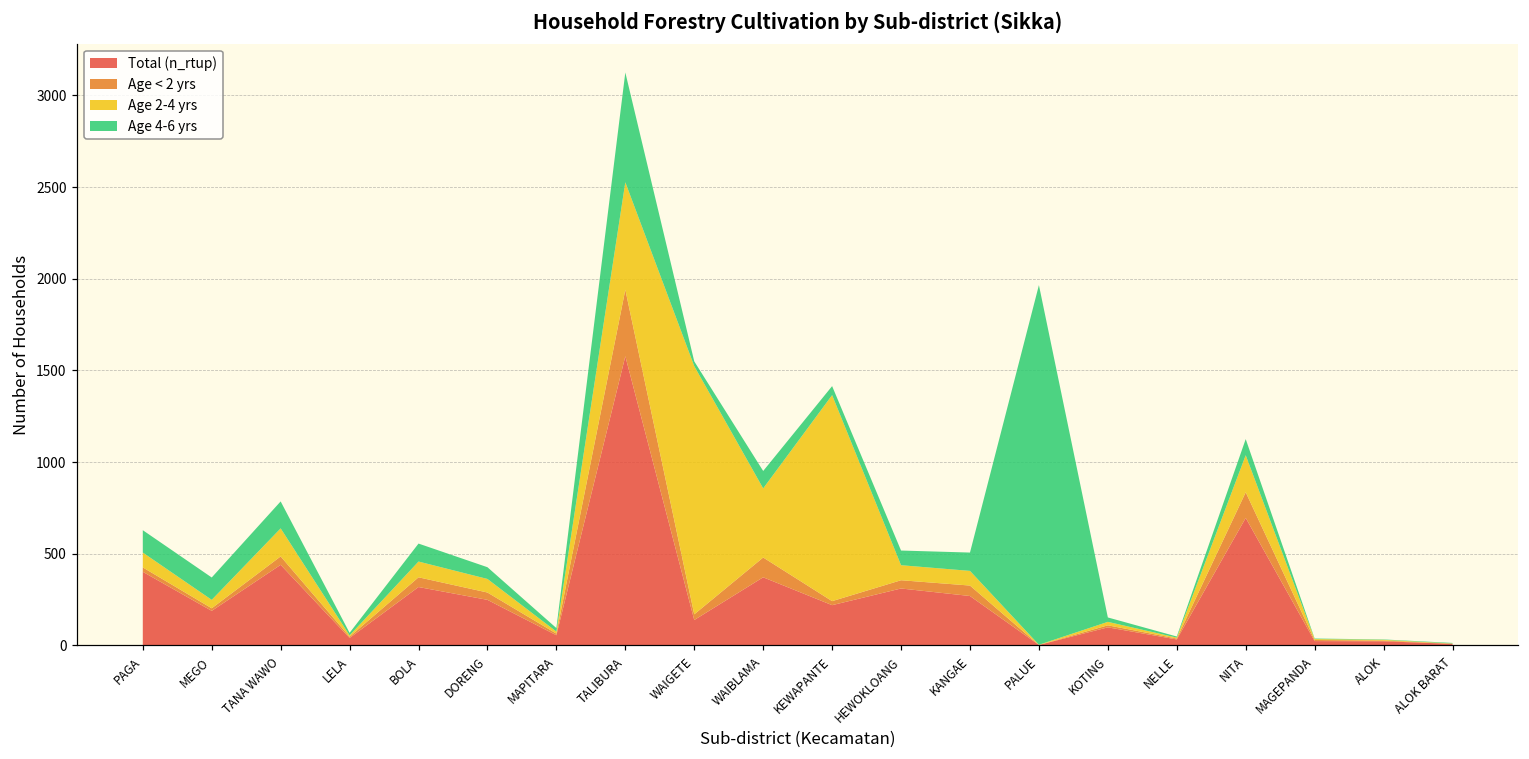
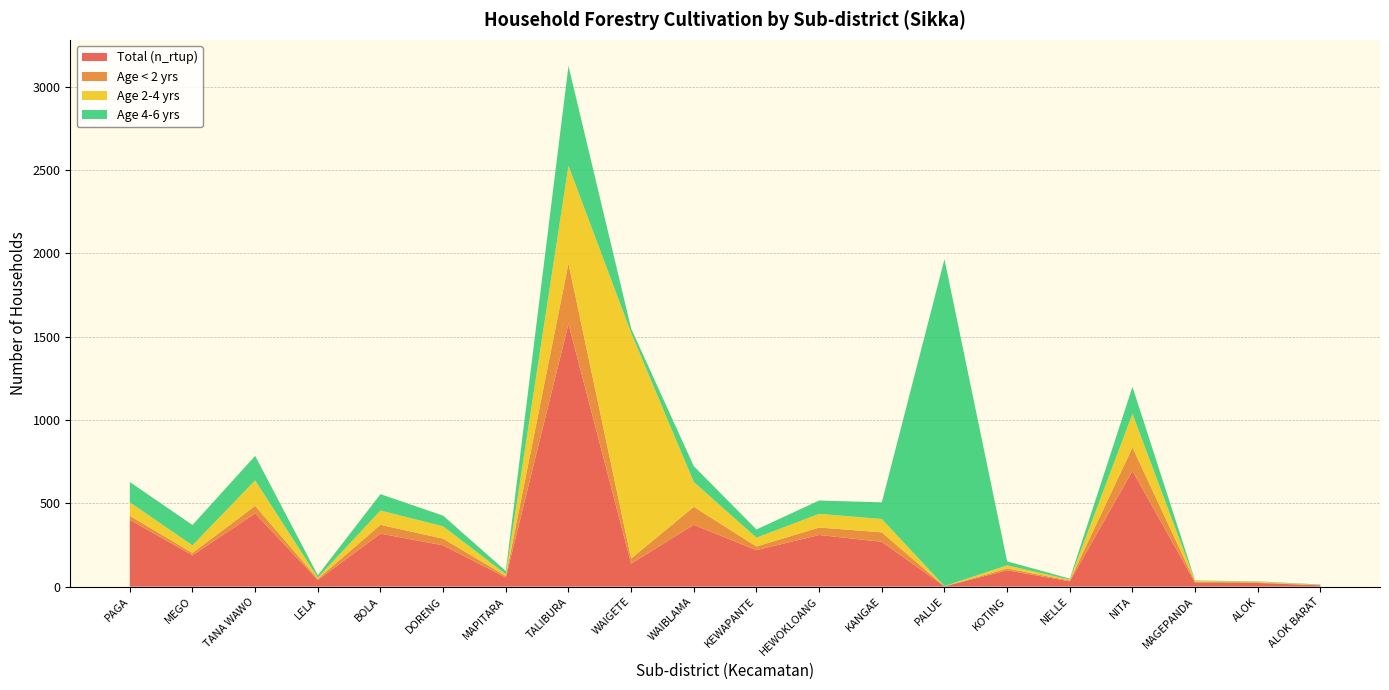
Age 2-4 yrs, WAIBLAMA: 380 -> 150
Age 2-4 yrs, KEWAPANTE: 1120 -> 50
Age 4-6 yrs, NITA: 90 -> 160
